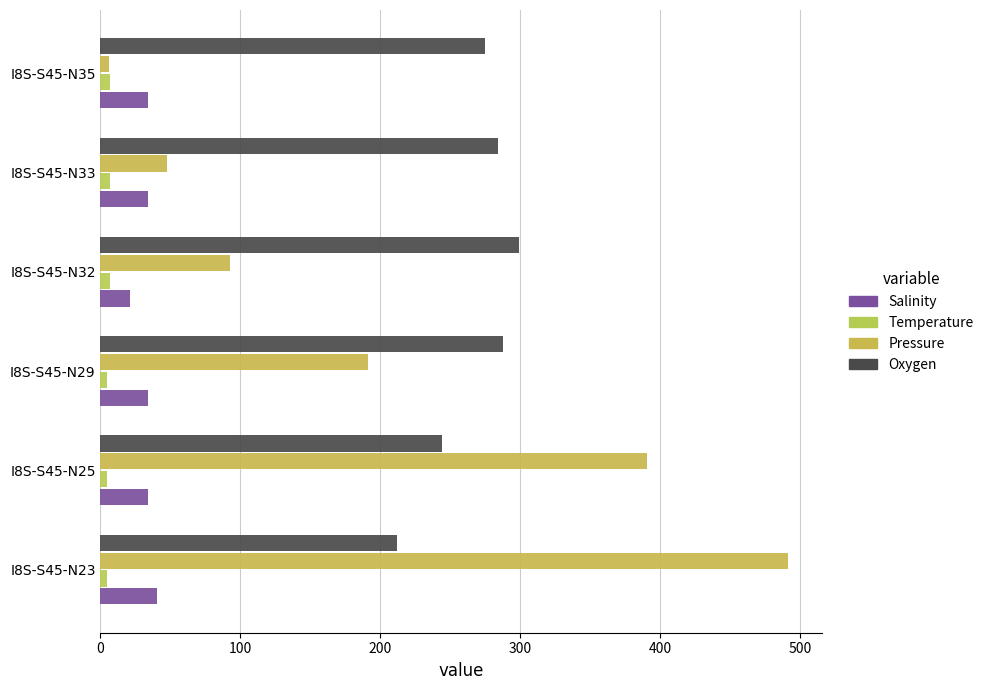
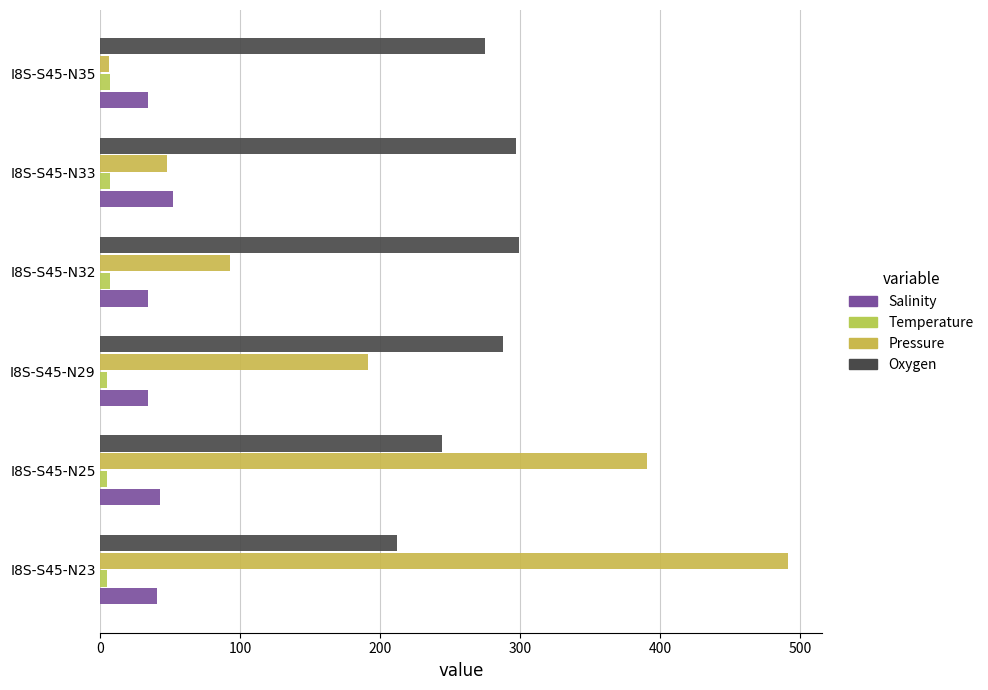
Oxygen, I8S-S45-N33: 284 -> 297
Salinity, I8S-S45-N33: 34 -> 52
Salinity, I8S-S45-N32: 21 -> 34
Salinity, I8S-S45-N25: 34 -> 43
